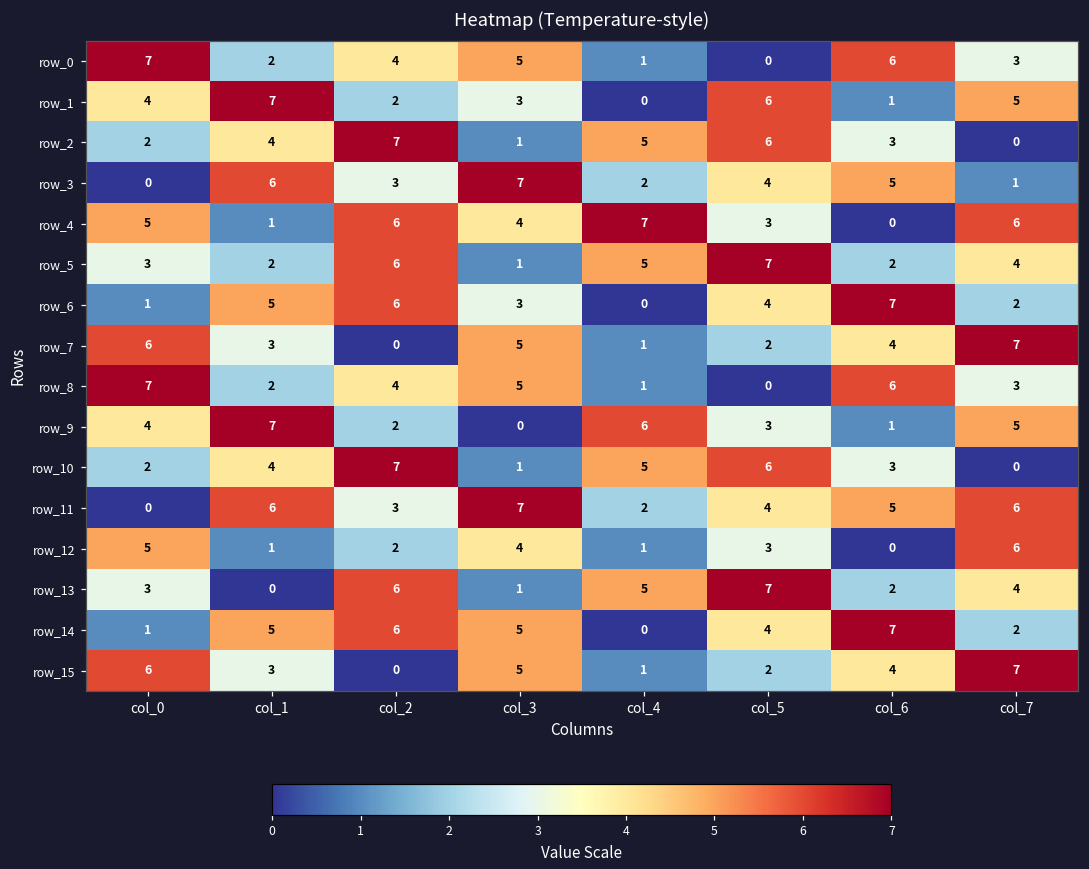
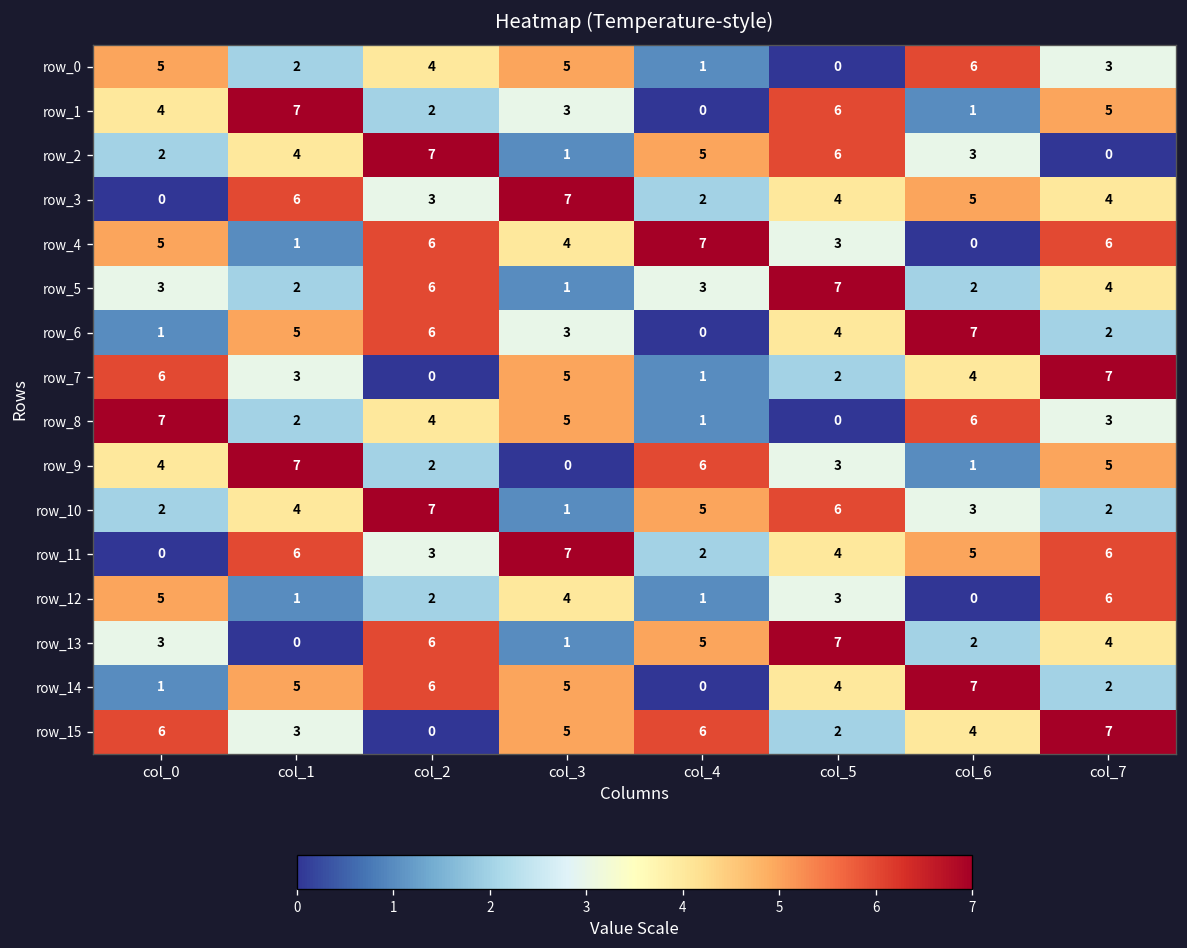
row_0, col_0: 7 -> 5
row_3, col_7: 1 -> 4
row_5, col_4: 5 -> 3
row_10, col_7: 0 -> 2
row_15, col_4: 1 -> 6
